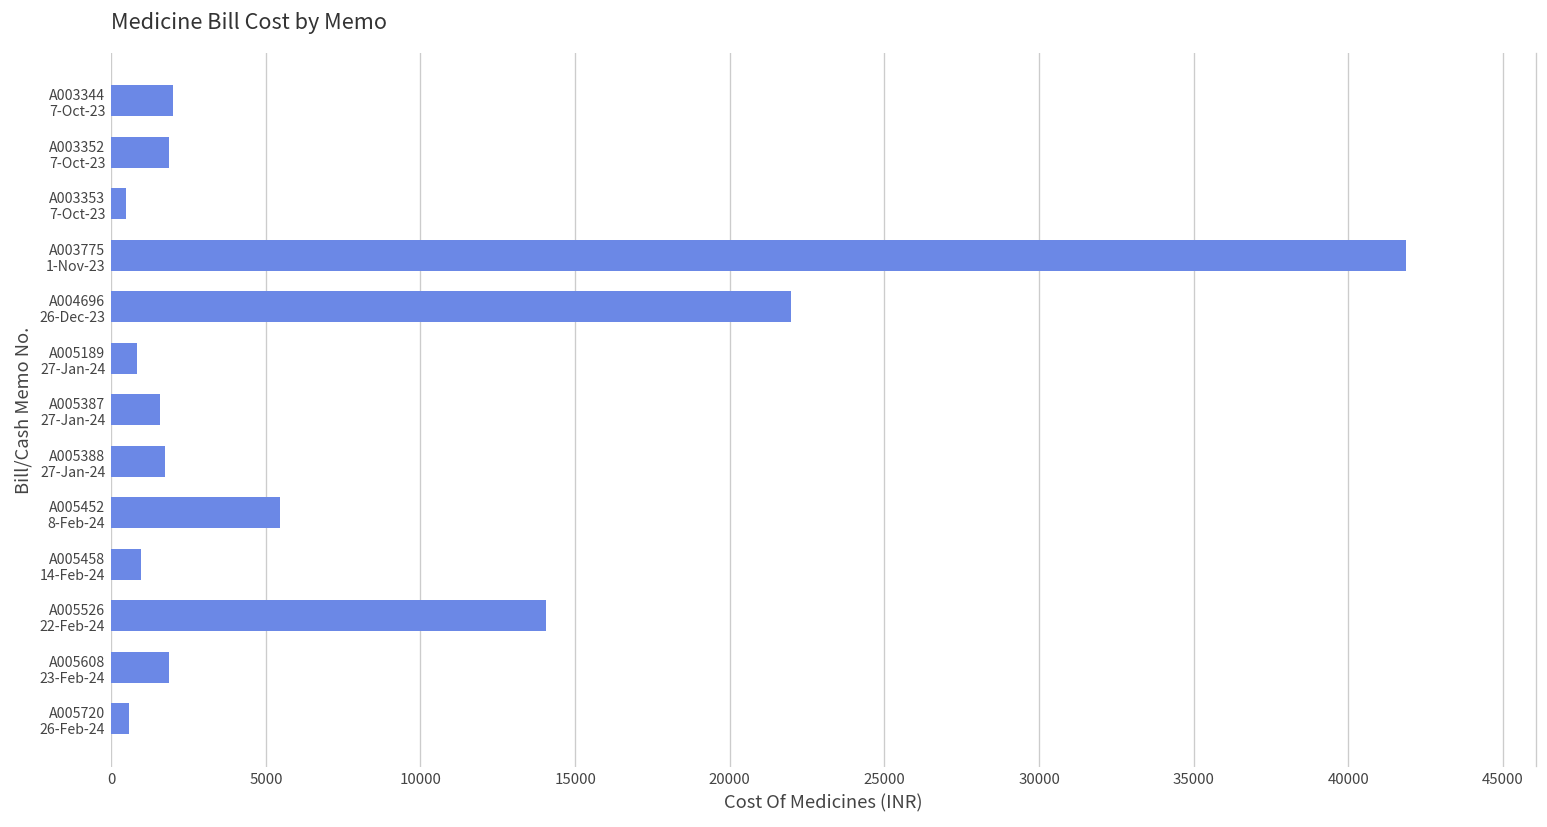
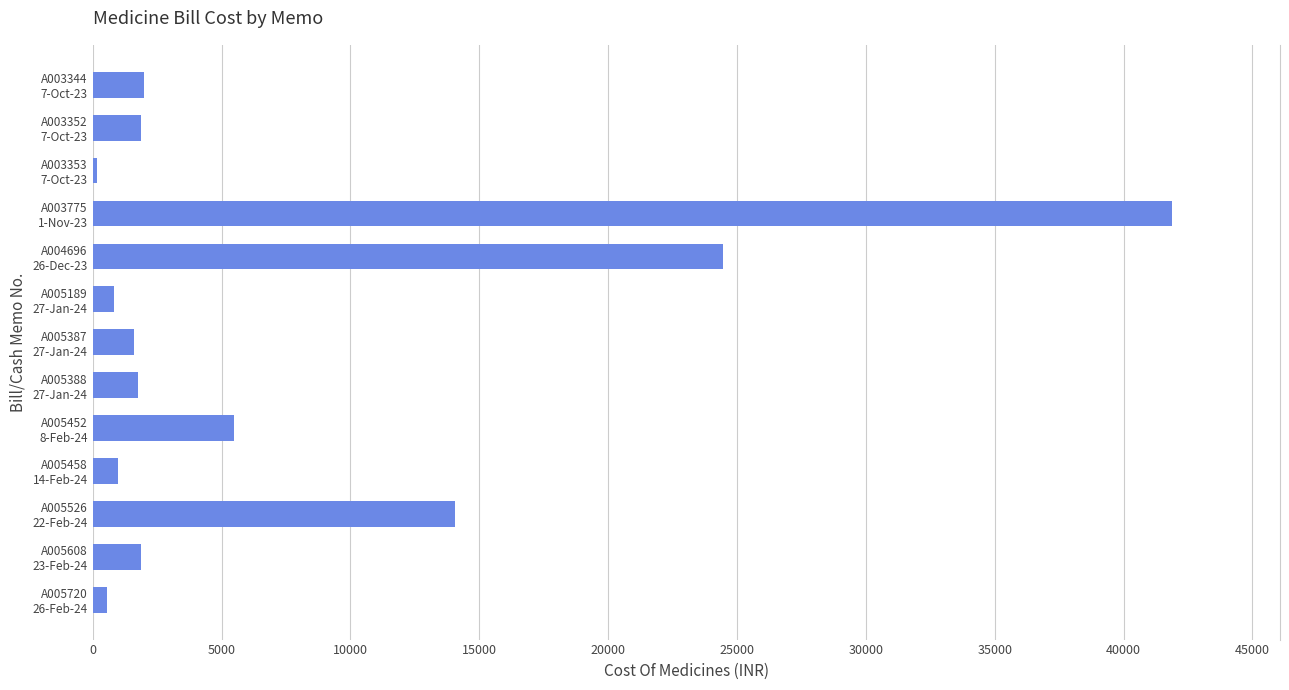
A003353 7-Oct-23: 500 -> 200
A004696 26-Dec-23: 22000 -> 24500
